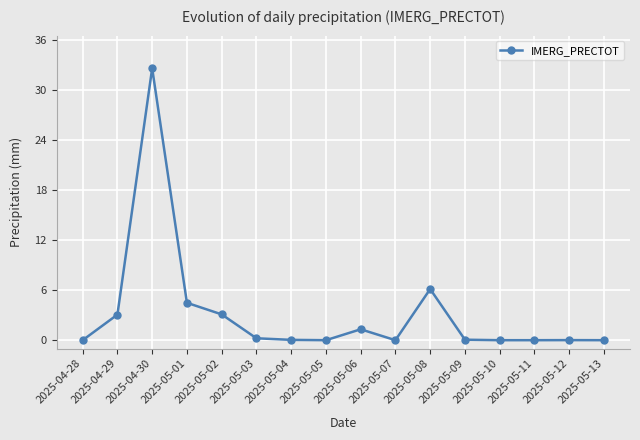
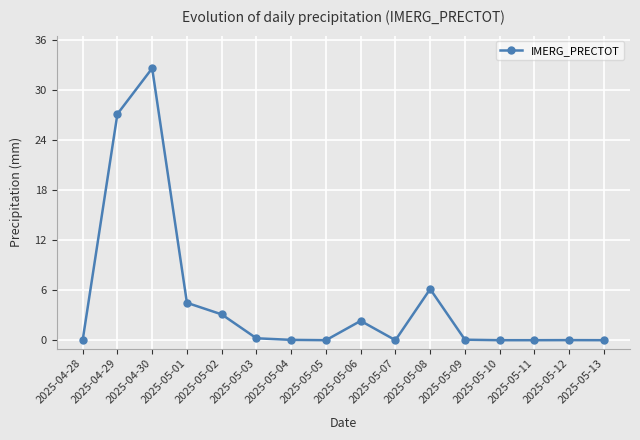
2025-04-29: 3 -> 27
2025-05-06: 1 -> 2
